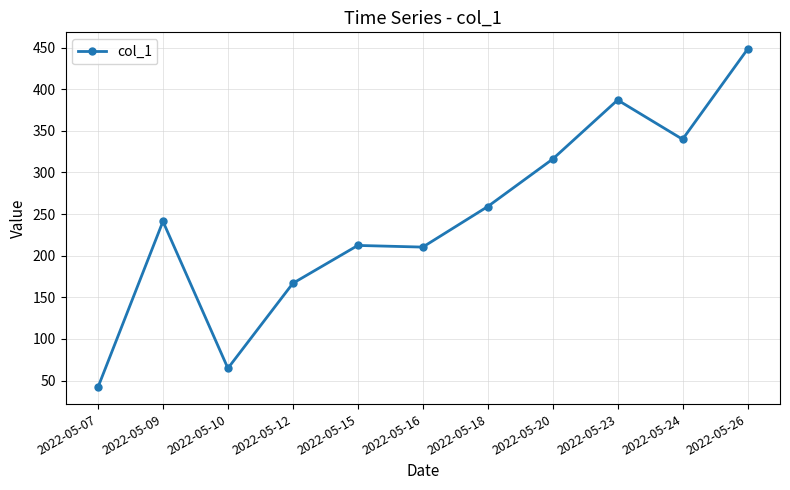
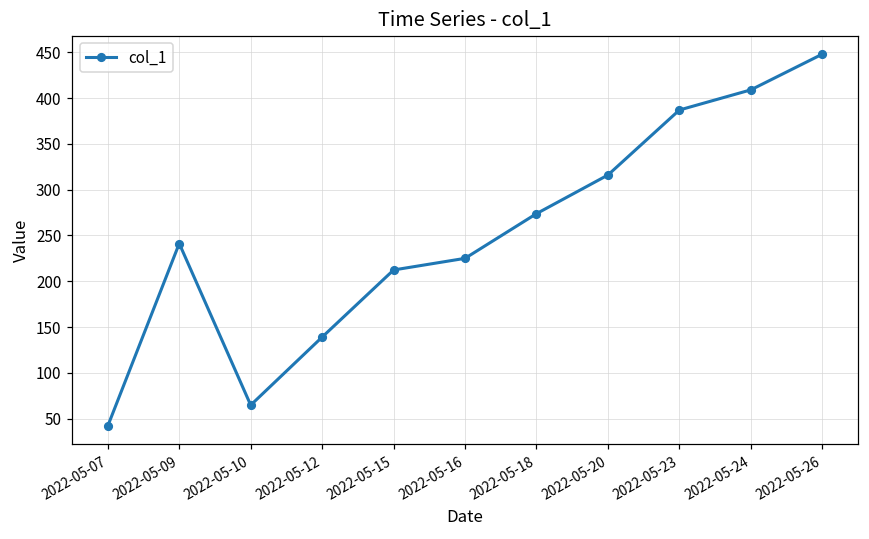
2022-05-12: 170 -> 140
2022-05-16: 210 -> 230
2022-05-18: 260 -> 270
2022-05-24: 340 -> 410
